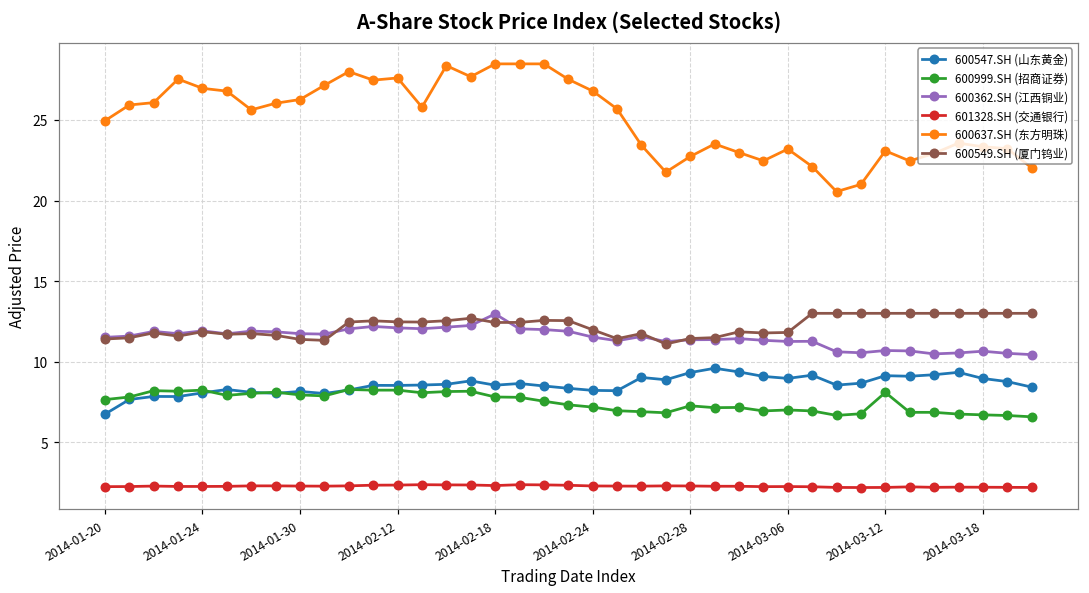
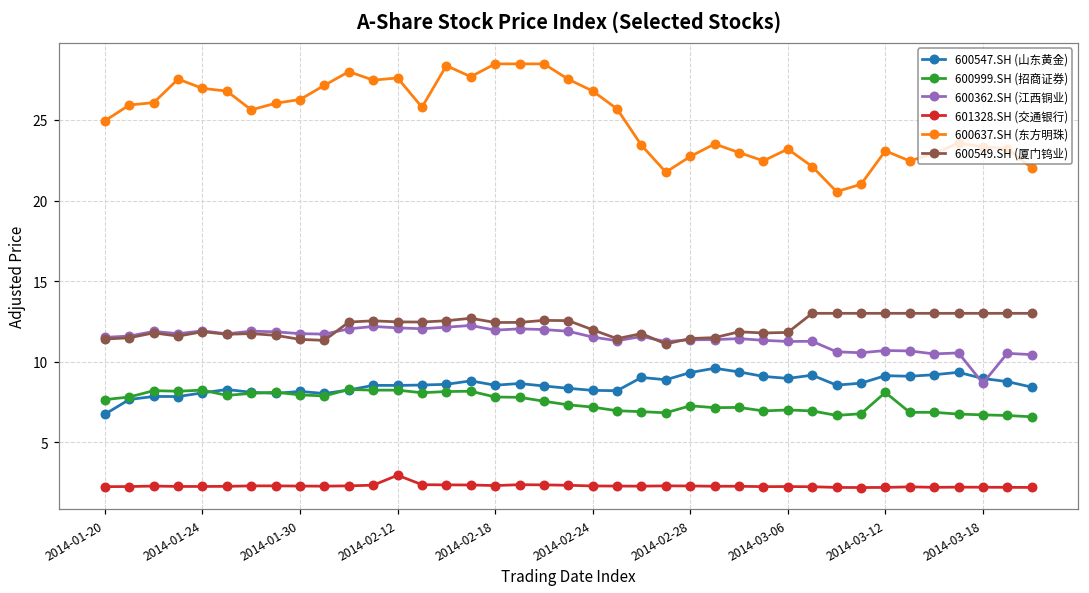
601328.SH (交通银行), 2014-02-12: 2.4 -> 3.0
600362.SH (江西铜业), 2014-02-18: 13.0 -> 12.0
600362.SH (江西铜业), 2014-03-18: 10.7 -> 8.7
